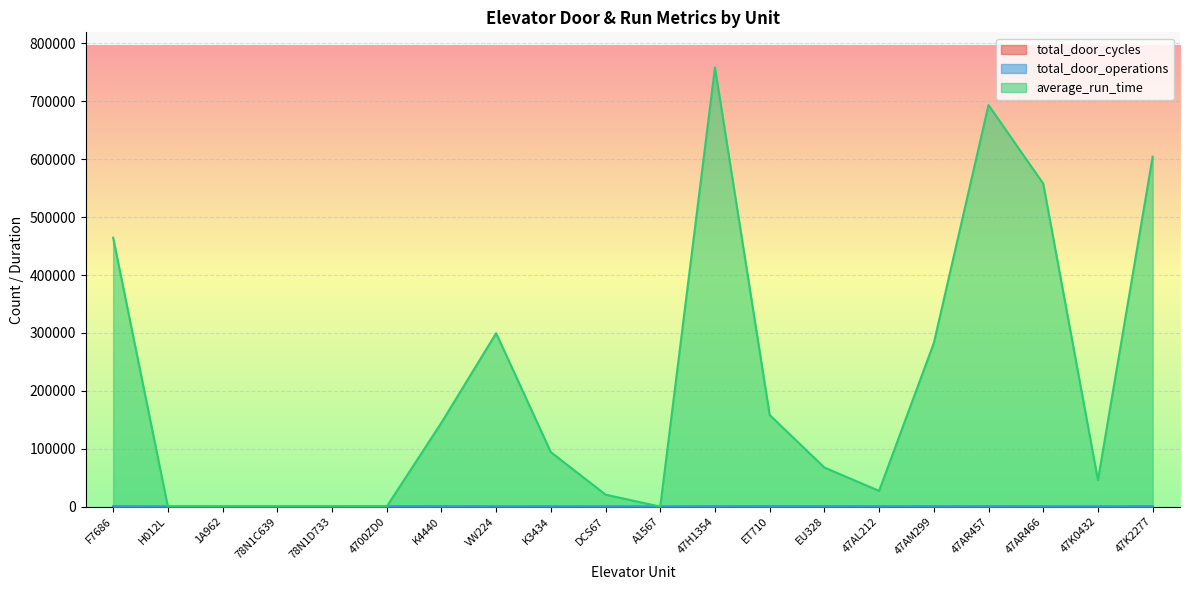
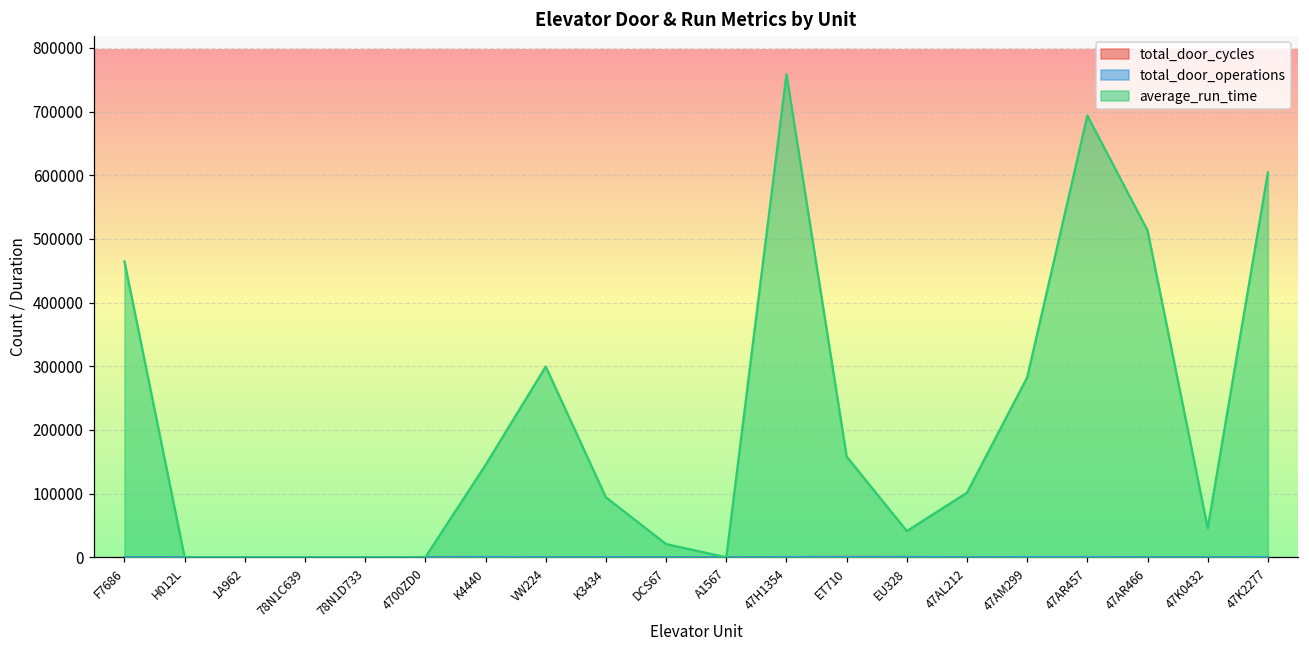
average_run_time, EU328: 70000 -> 40000
average_run_time, 47AL212: 30000 -> 100000
average_run_time, 47AR466: 560000 -> 510000
